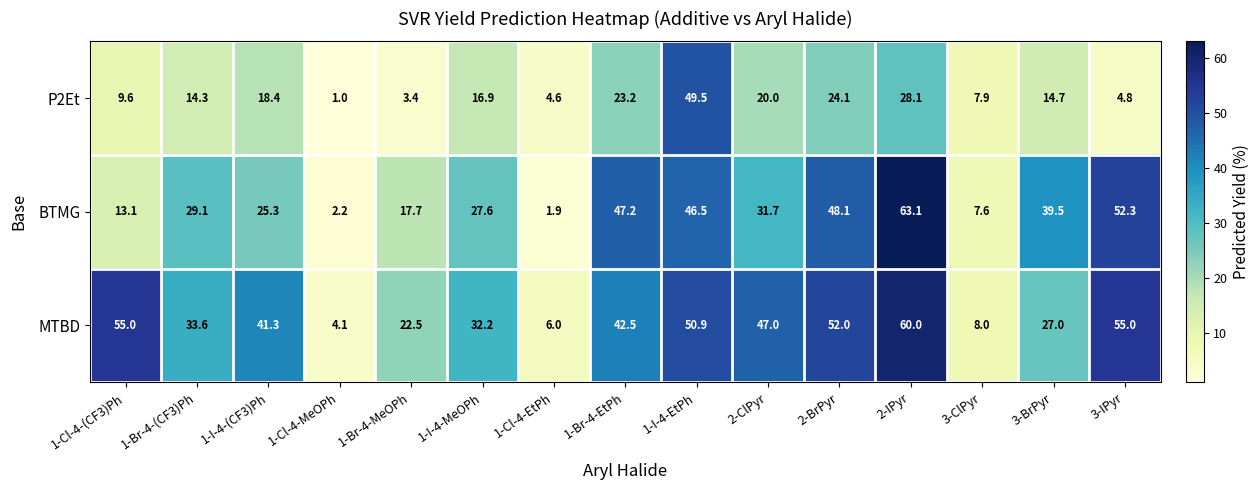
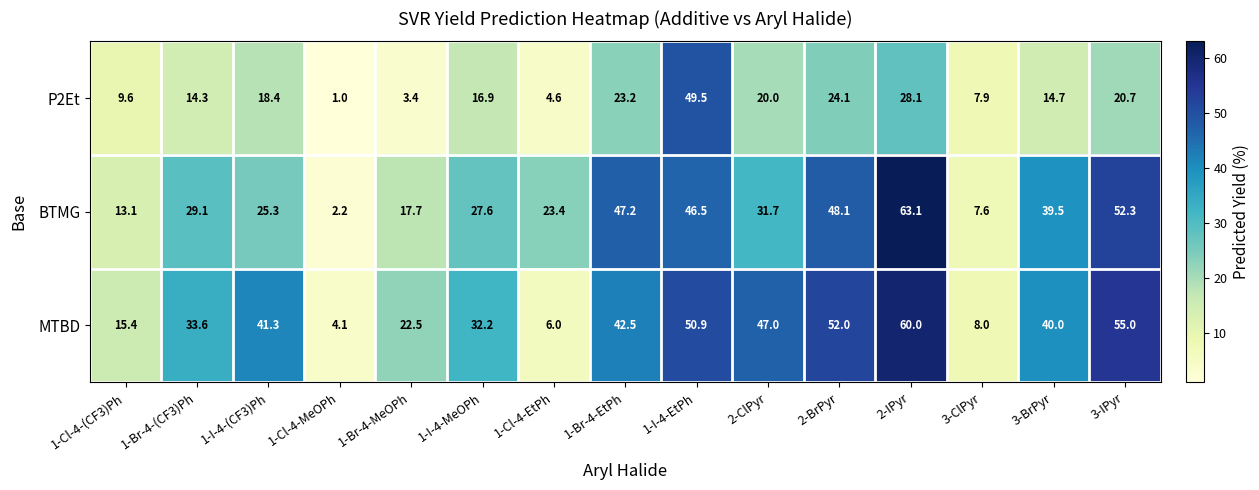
P2Et, 3-IPyr: 4.8 -> 20.7
BTMG, 1-Cl-4-EtPh: 1.9 -> 23.4
MTBD, 1-Cl-4-(CF3)Ph: 55.0 -> 15.4
MTBD, 3-BrPyr: 27.0 -> 40.0
